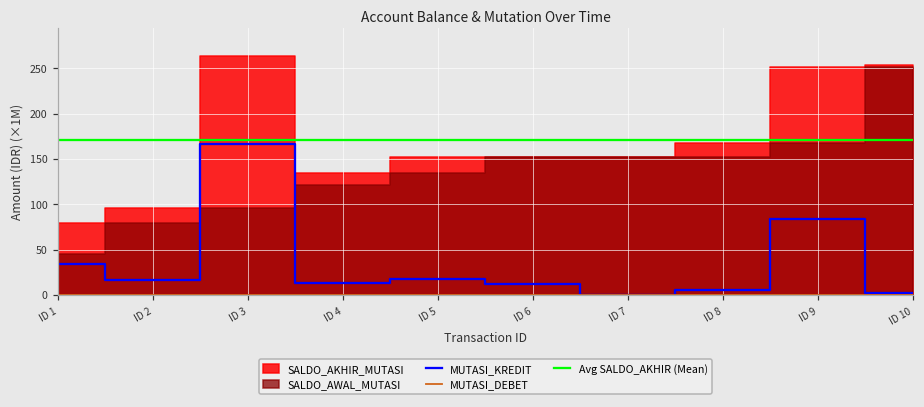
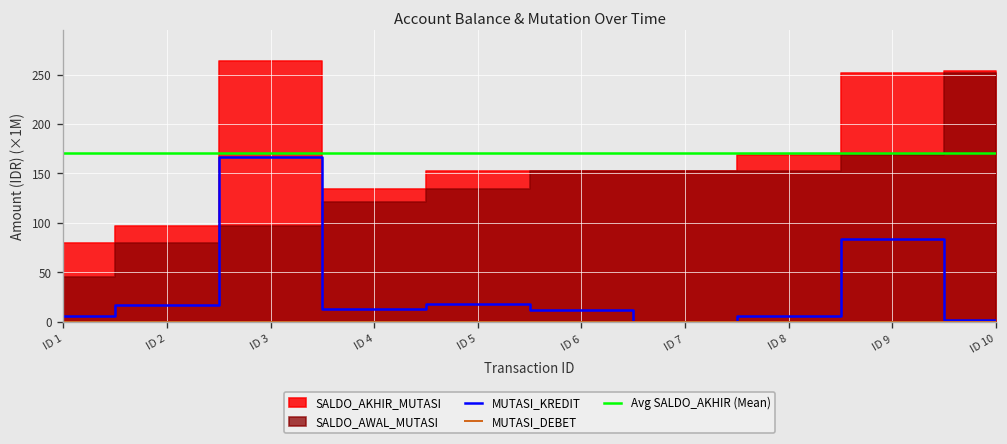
MUTASI_KREDIT, ID 1: 30 -> 10
